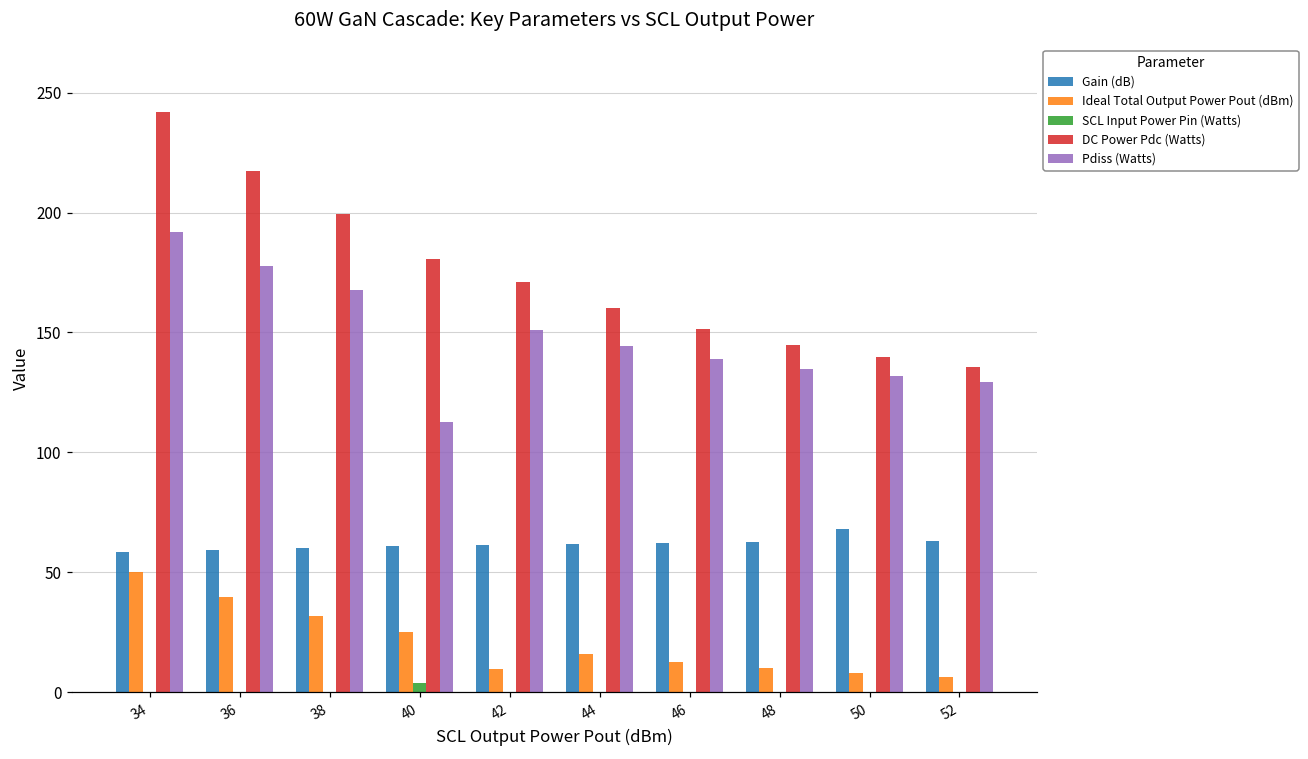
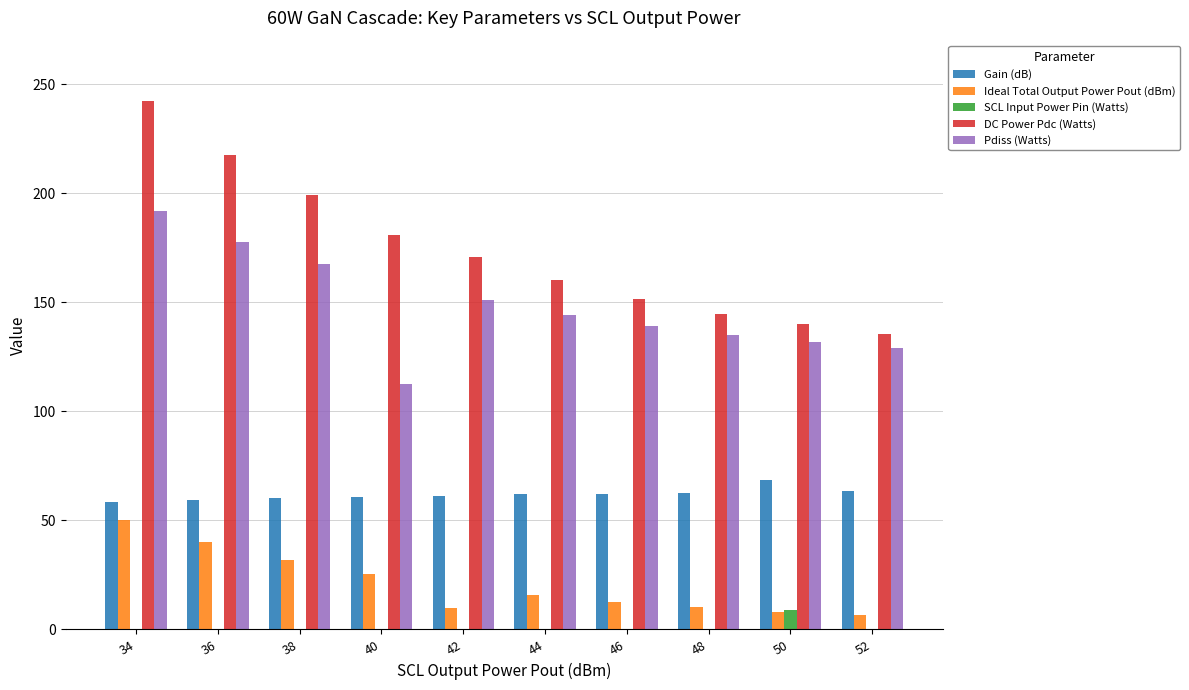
SCL Input Power Pin (Watts), 40: 4 -> 0
SCL Input Power Pin (Watts), 50: 0 -> 9
